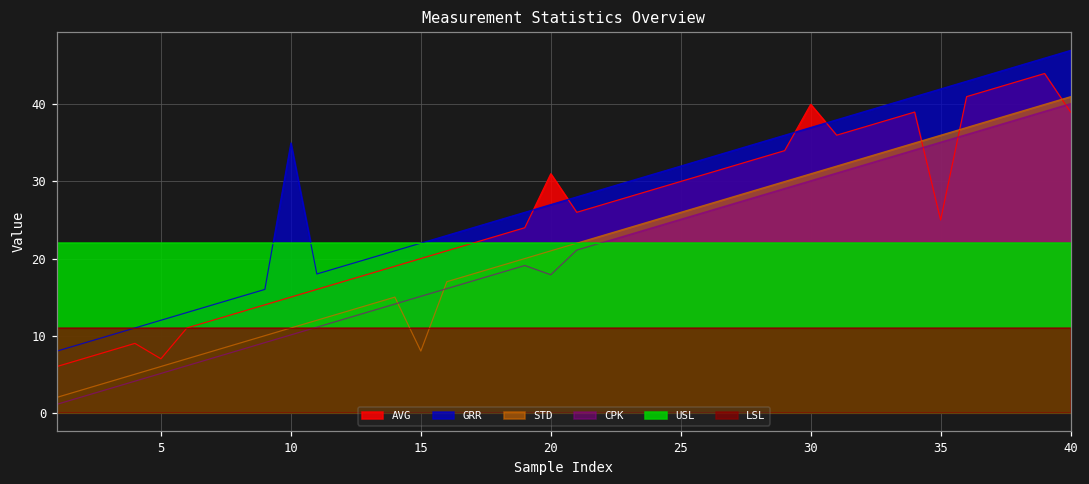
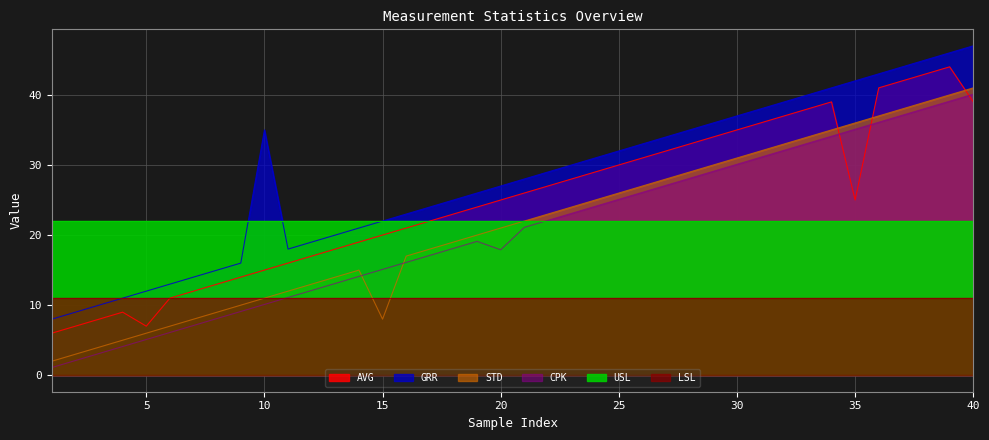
AVG, 20: 31 -> 25
AVG, 30: 40 -> 35
